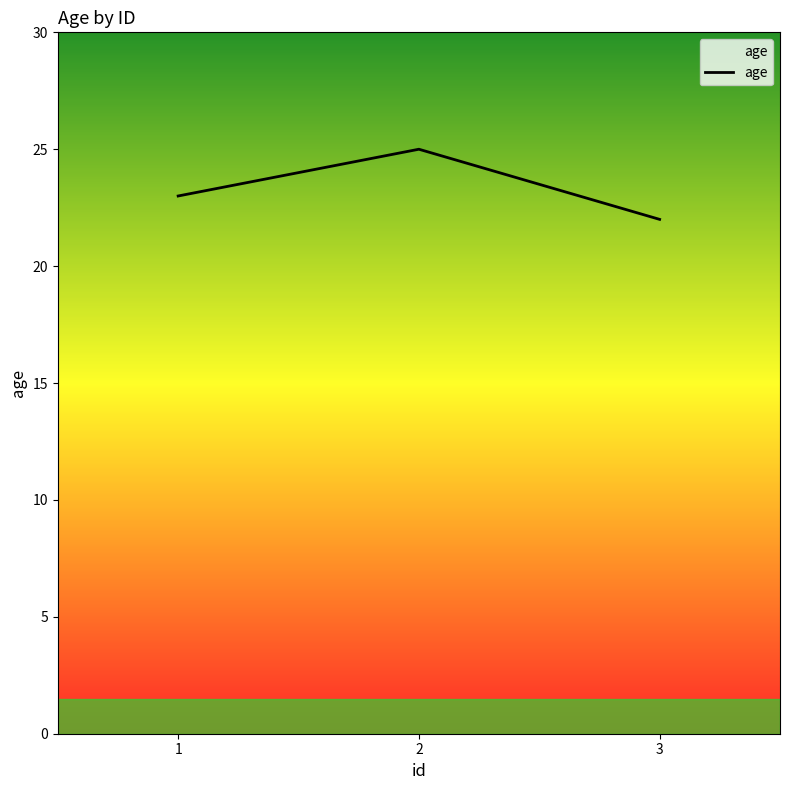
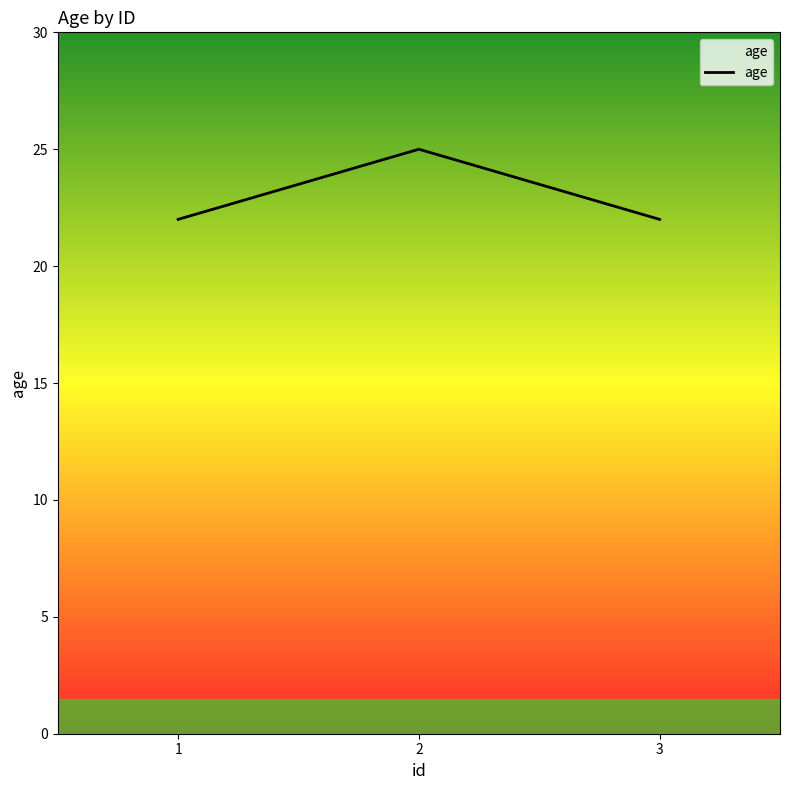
1: 23 -> 22
